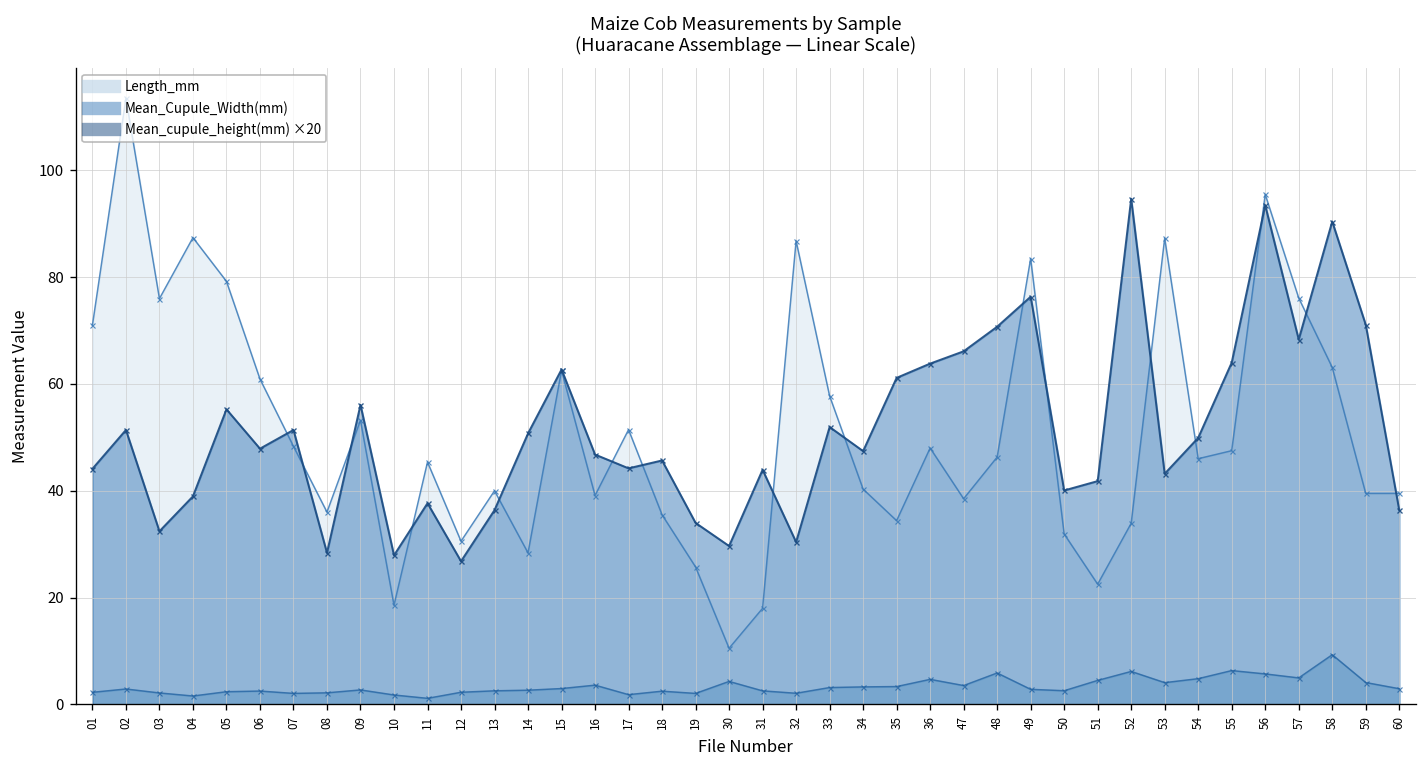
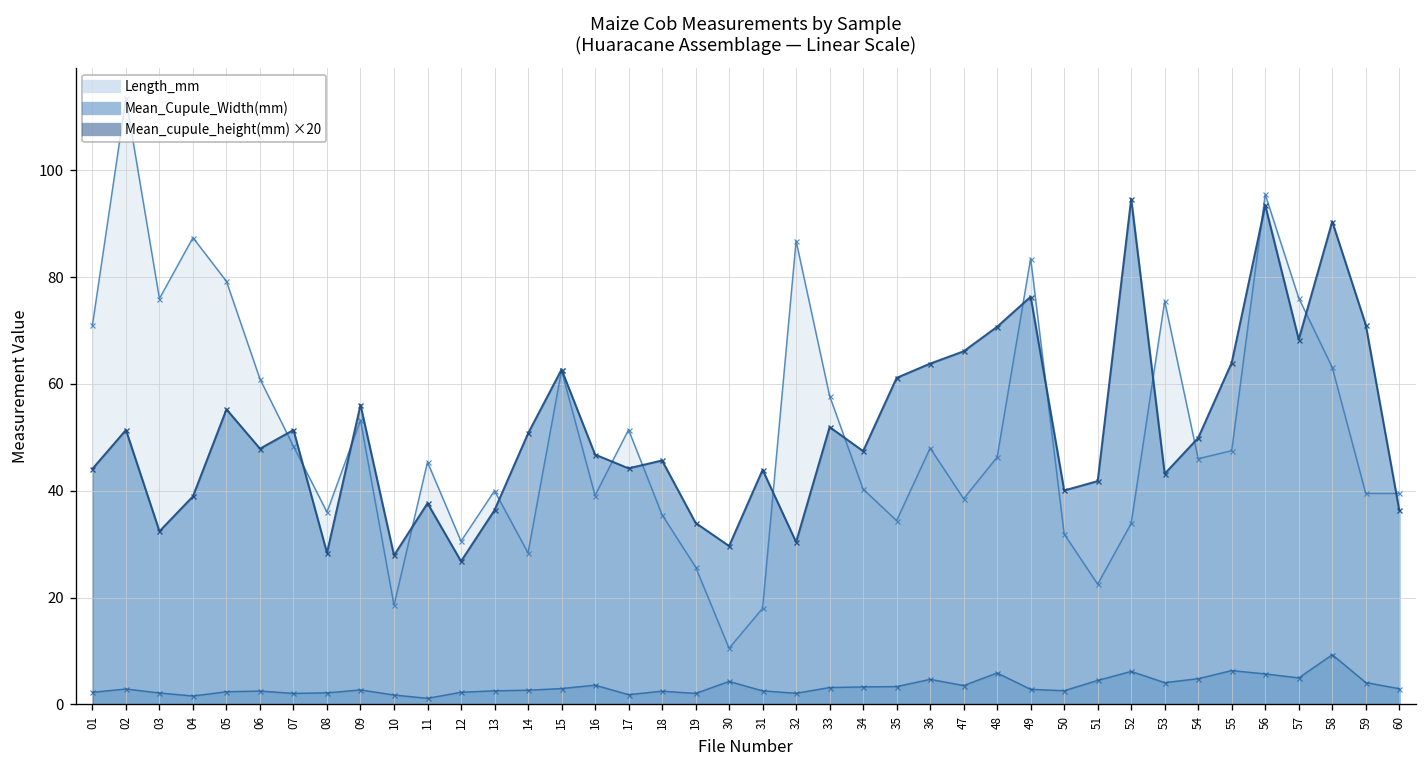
Length_mm, 53: 87 -> 76
